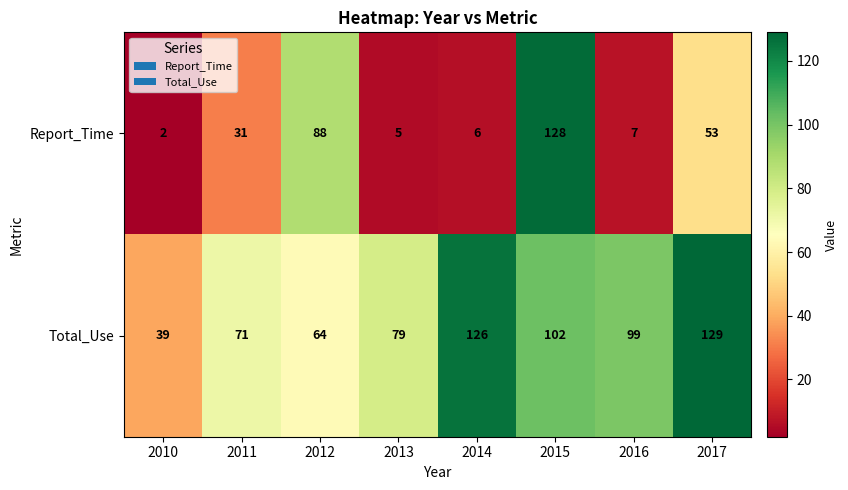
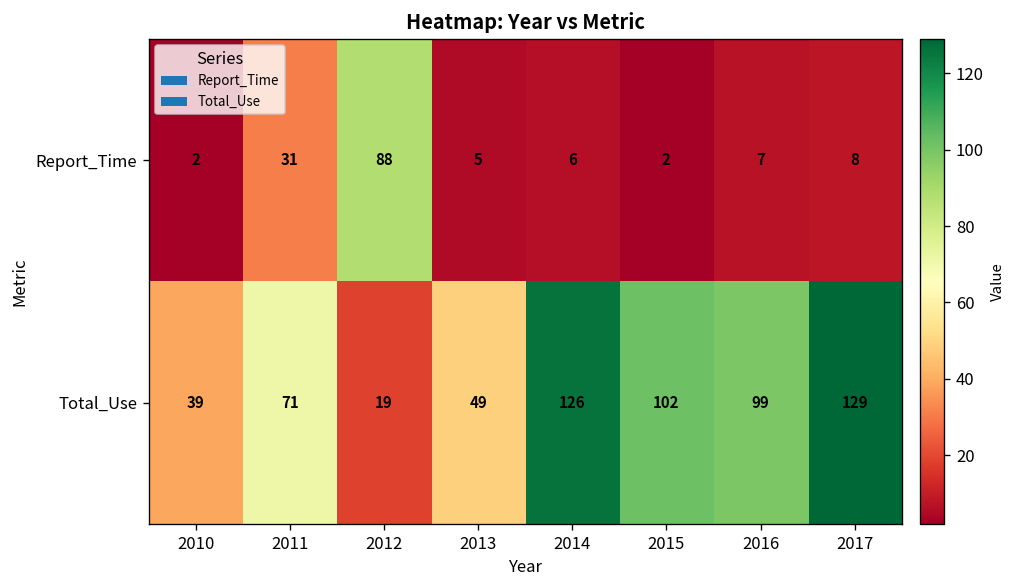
Report_Time, 2015: 128 -> 2
Report_Time, 2017: 53 -> 8
Total_Use, 2012: 64 -> 19
Total_Use, 2013: 79 -> 49
